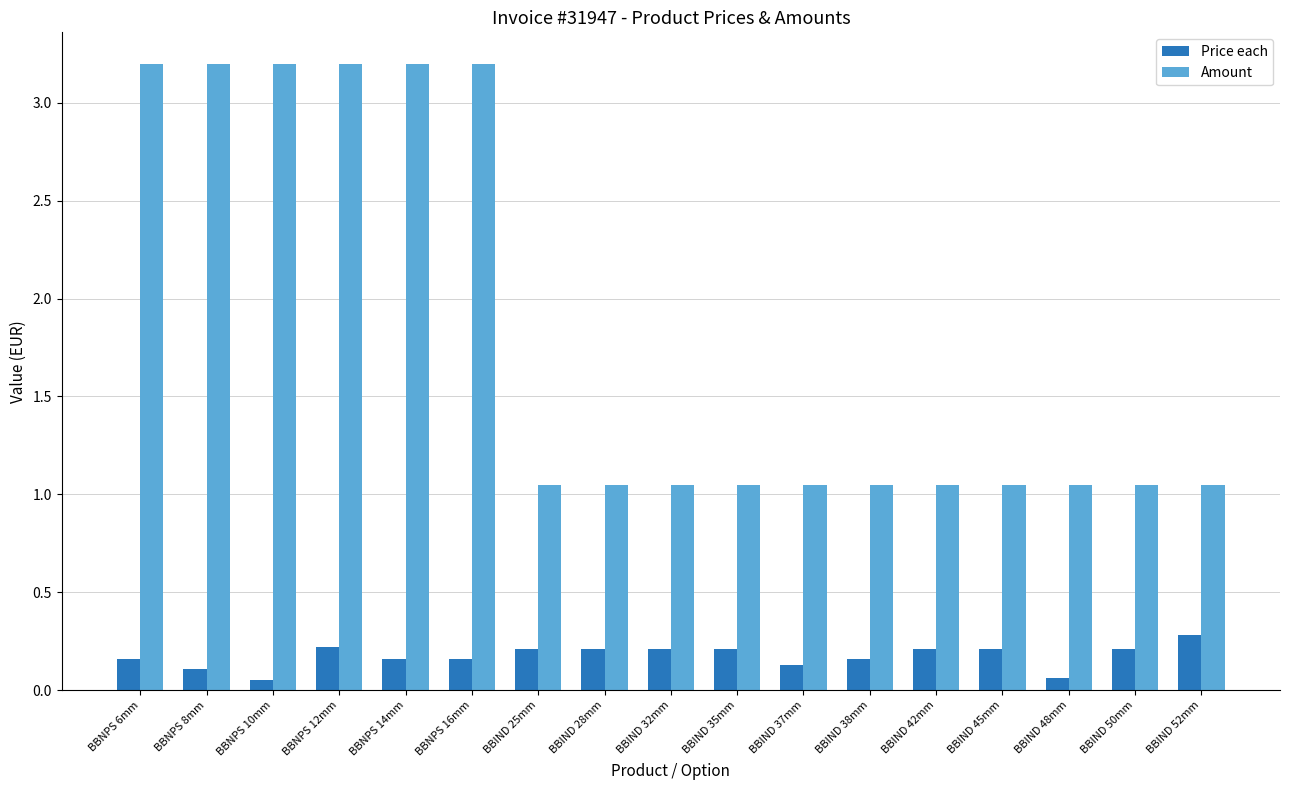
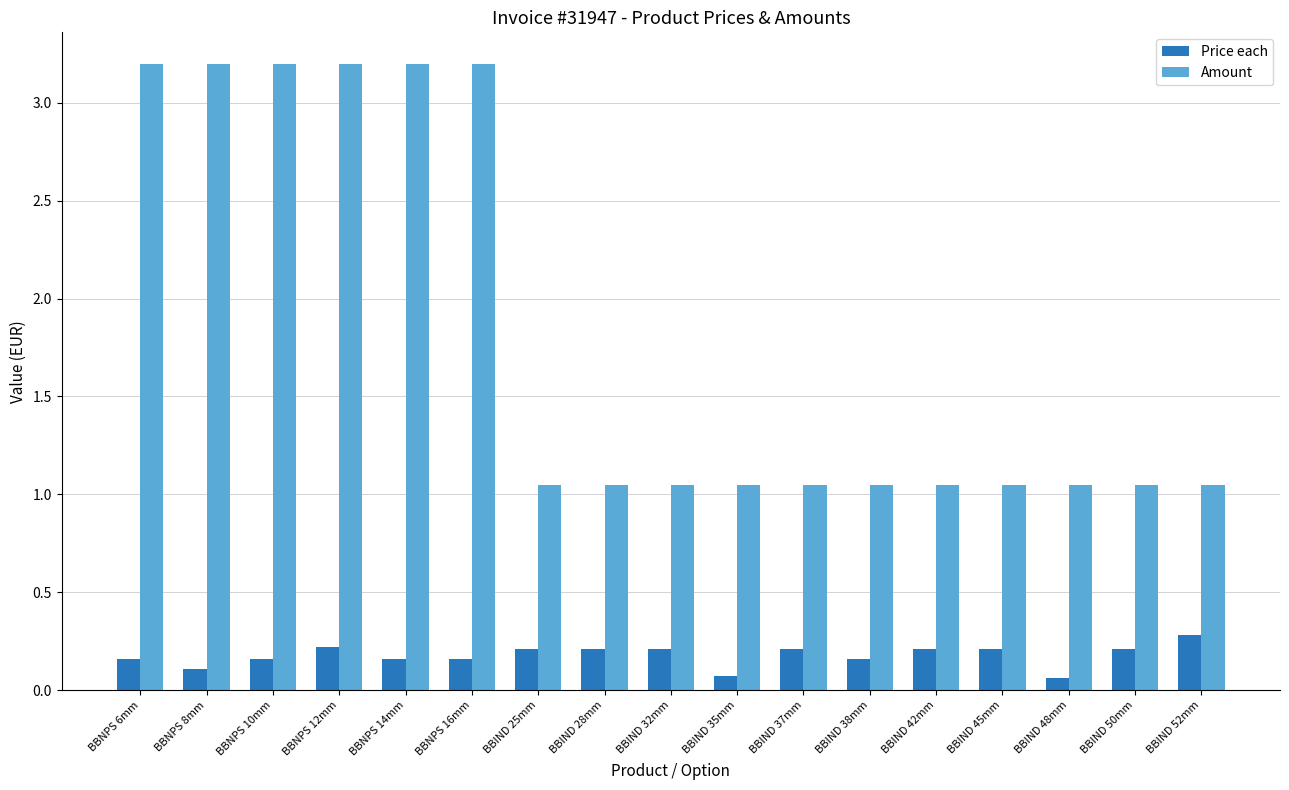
Price each, BBNPS 10mm: 0.05 -> 0.16
Price each, BBIND 35mm: 0.21 -> 0.07
Price each, BBIND 37mm: 0.13 -> 0.21
